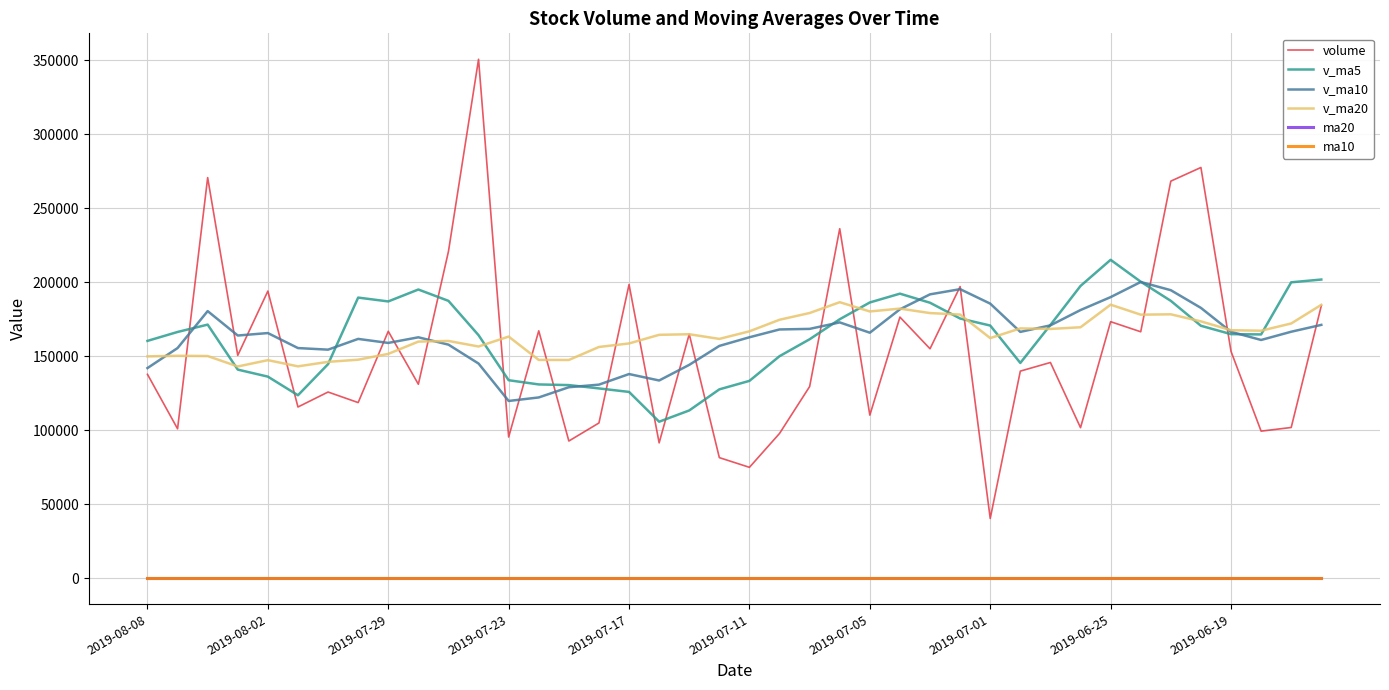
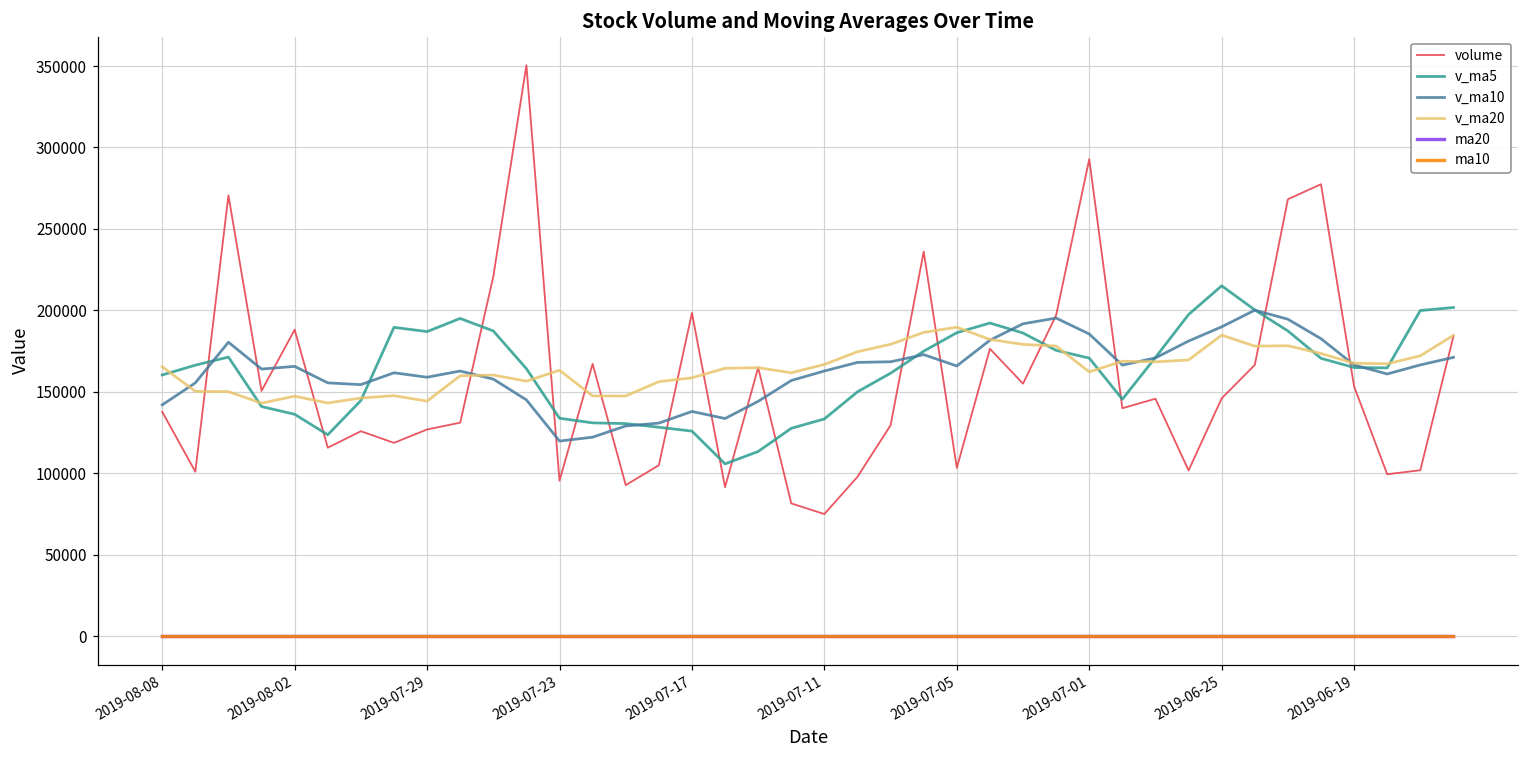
v_ma20, 2019-08-08: 150000 -> 165000
volume, 2019-08-02: 194000 -> 188000
volume, 2019-07-29: 167000 -> 127000
v_ma20, 2019-07-29: 152000 -> 144000
volume, 2019-07-05: 110000 -> 103000
v_ma20, 2019-07-05: 180000 -> 190000
volume, 2019-07-01: 40000 -> 293000
volume, 2019-06-25: 173000 -> 146000
